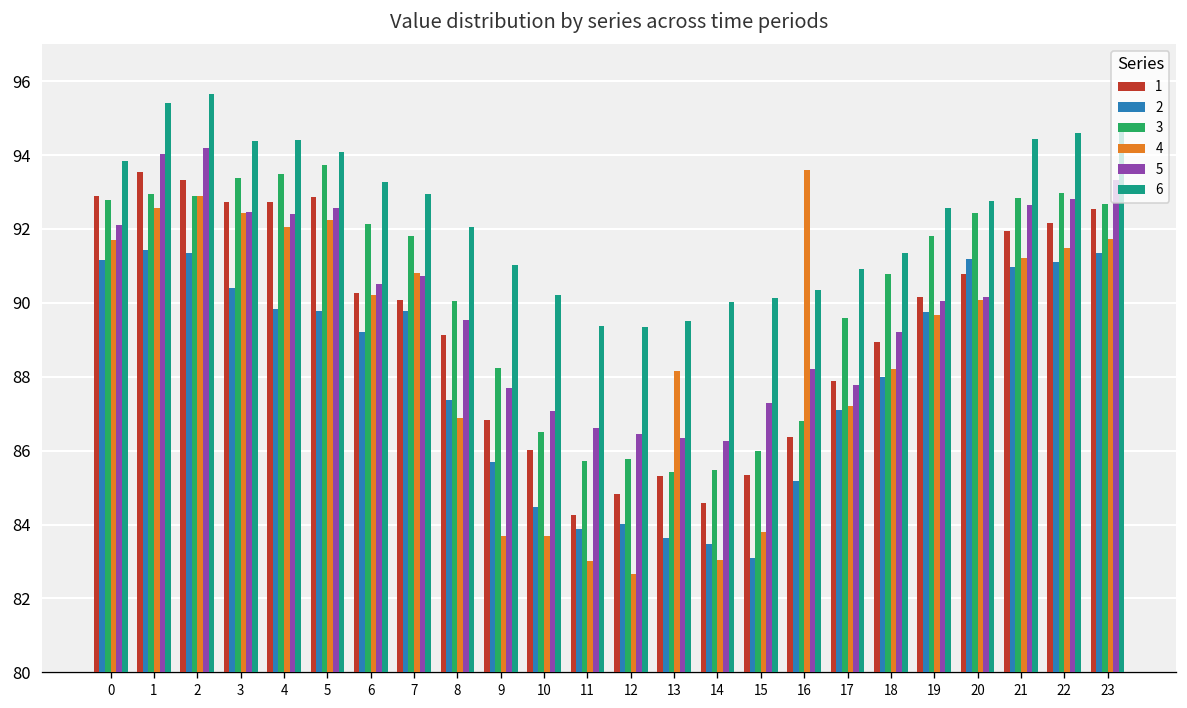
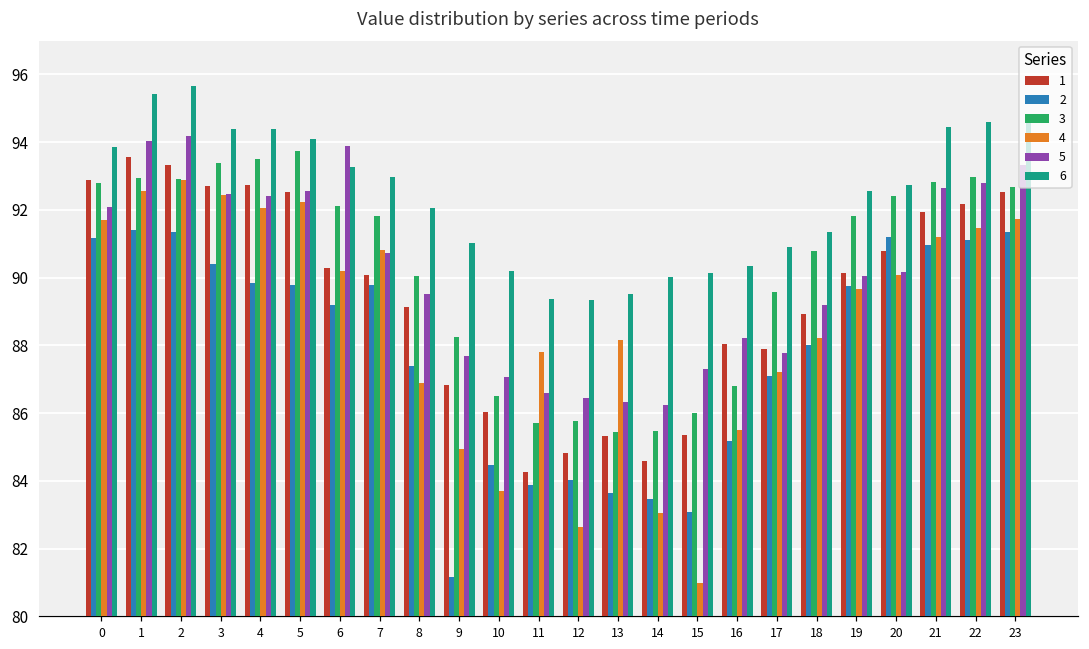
1, 5: 92.9 -> 92.5
5, 6: 90.5 -> 93.9
2, 9: 85.7 -> 81.2
4, 9: 83.7 -> 85.0
4, 11: 83.0 -> 87.8
4, 15: 83.8 -> 81.0
1, 16: 86.4 -> 88.1
4, 16: 93.6 -> 85.5
